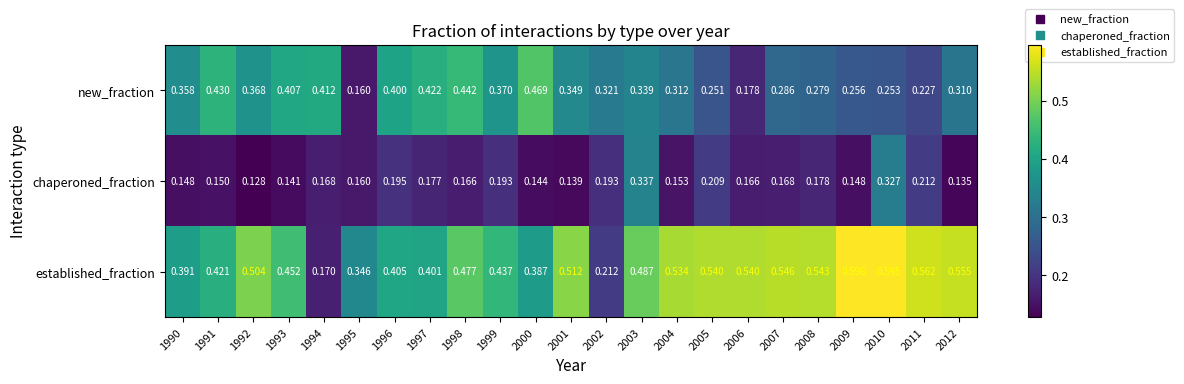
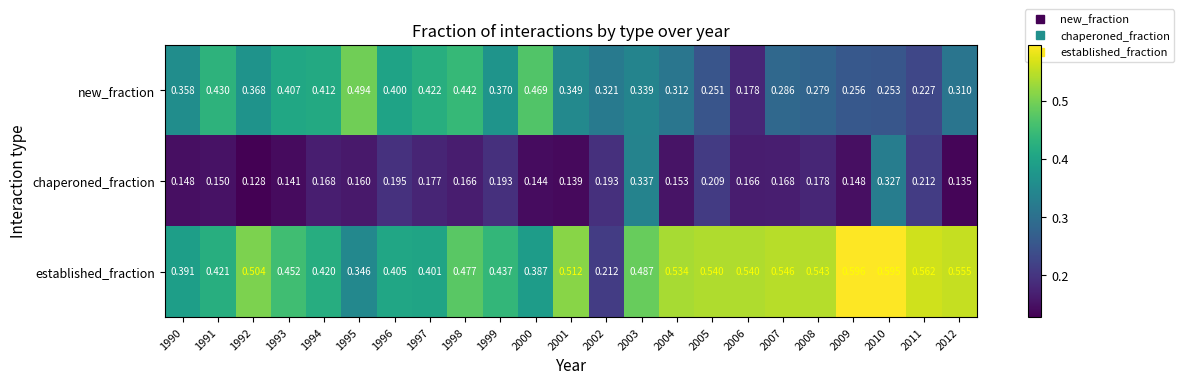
new_fraction, 1995: 0.160 -> 0.494
established_fraction, 1994: 0.170 -> 0.420
